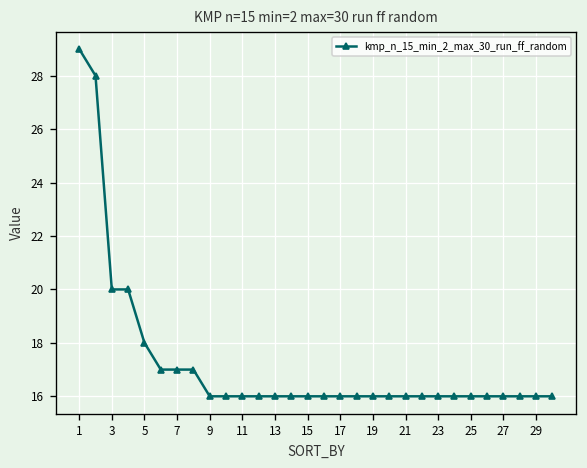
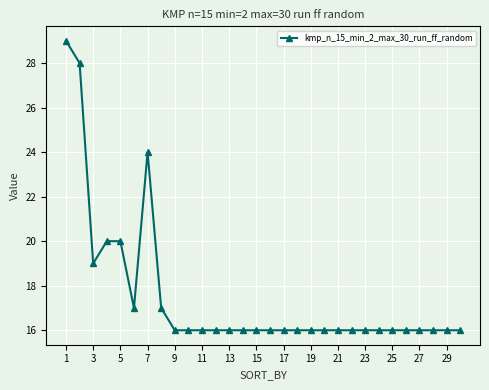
3: 20 -> 19
5: 18 -> 20
7: 17 -> 24
